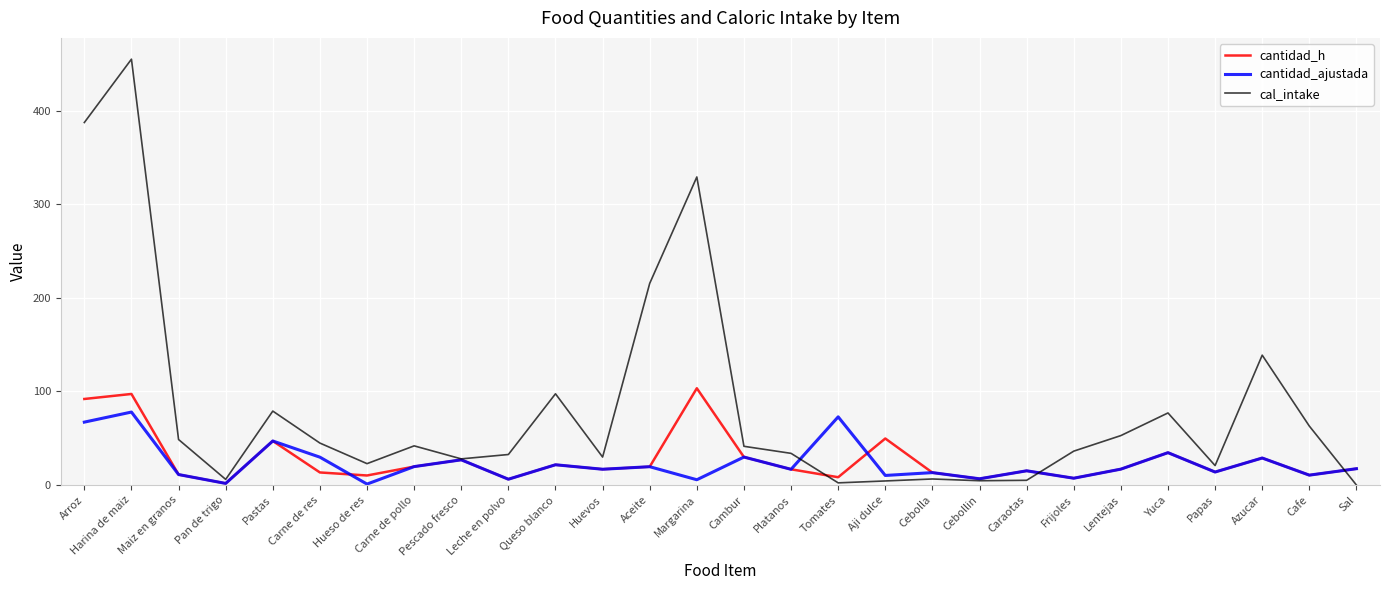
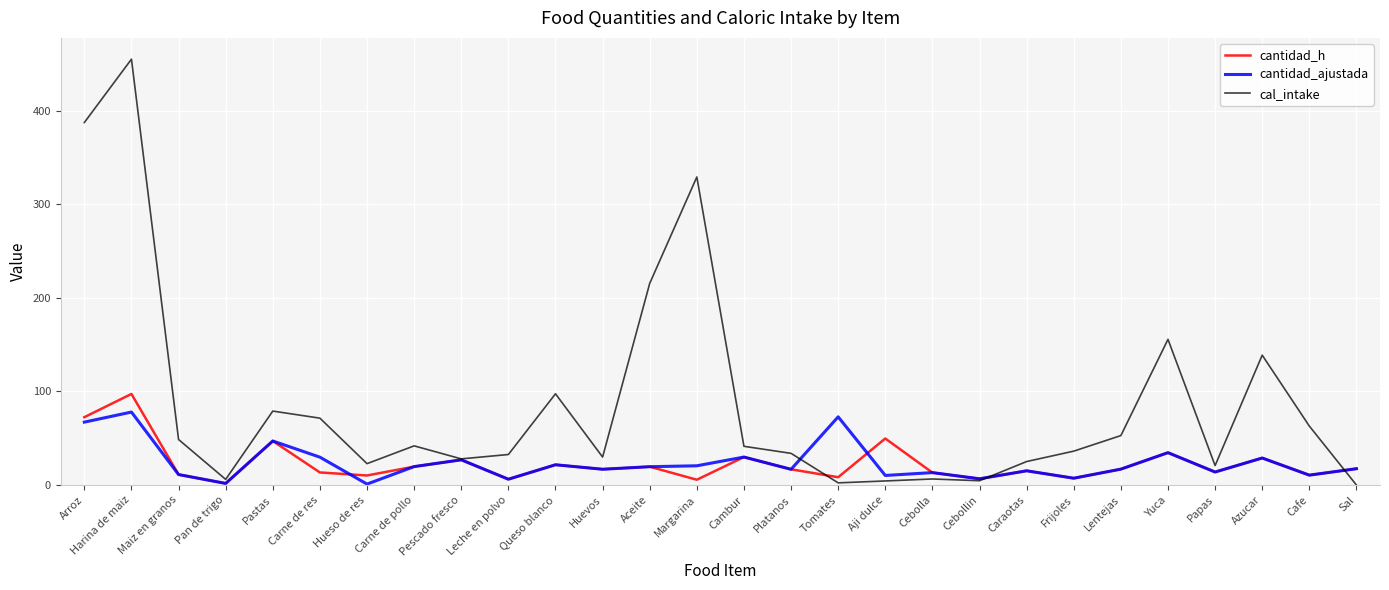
cantidad_h, Arroz: 90 -> 70
cal_intake, Carne de res: 40 -> 70
cantidad_h, Margarina: 100 -> 10
cantidad_ajustada, Margarina: 10 -> 20
cal_intake, Caraotas: 10 -> 30
cal_intake, Yuca: 80 -> 160
